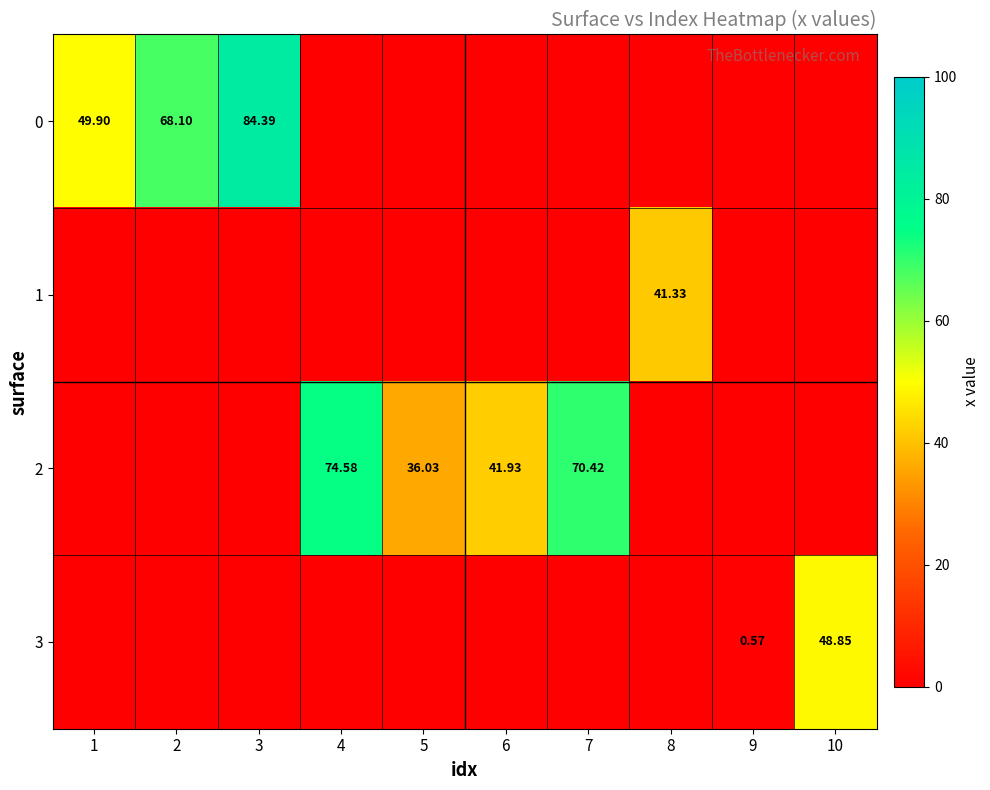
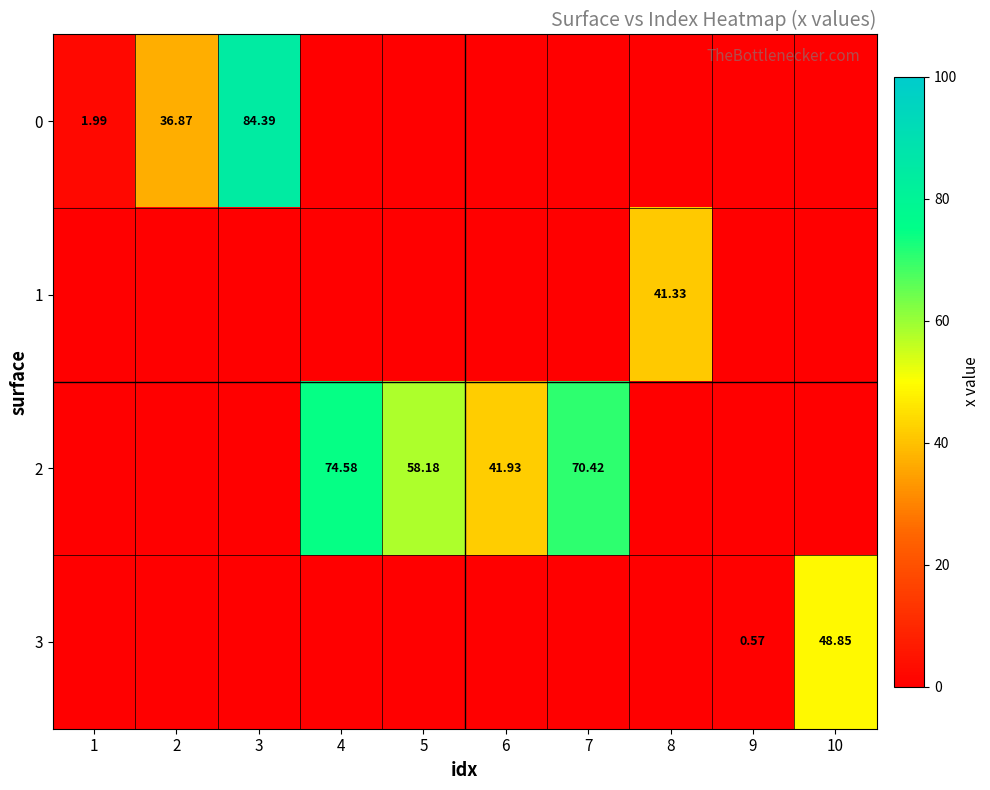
0, 1: 49.90 -> 1.99
0, 2: 68.10 -> 36.87
2, 5: 36.03 -> 58.18
